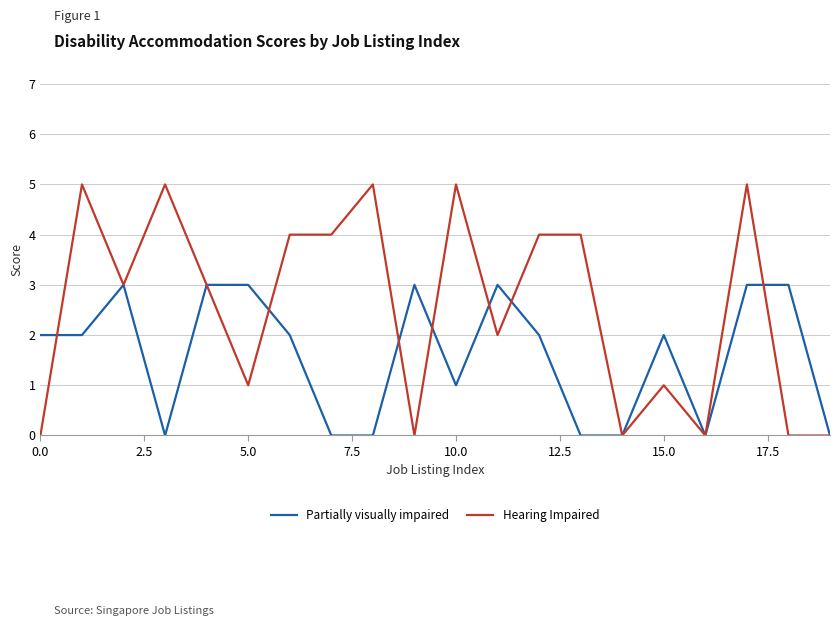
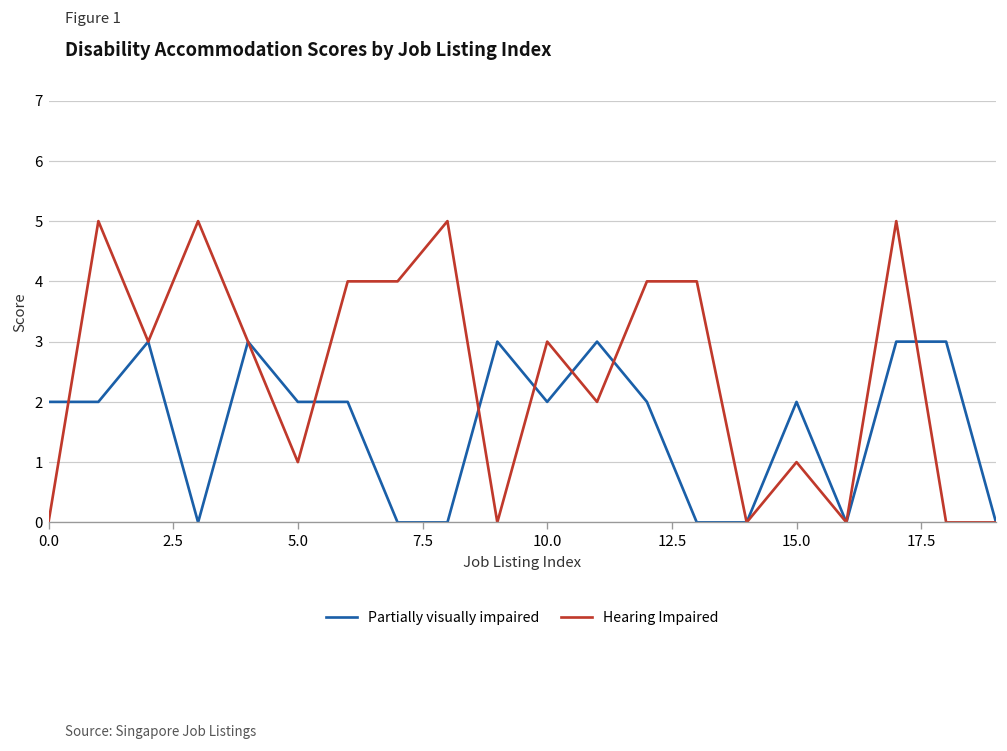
Partially visually impaired, 5.0: 3 -> 2
Partially visually impaired, 10.0: 1 -> 2
Hearing Impaired, 10.0: 5 -> 3
